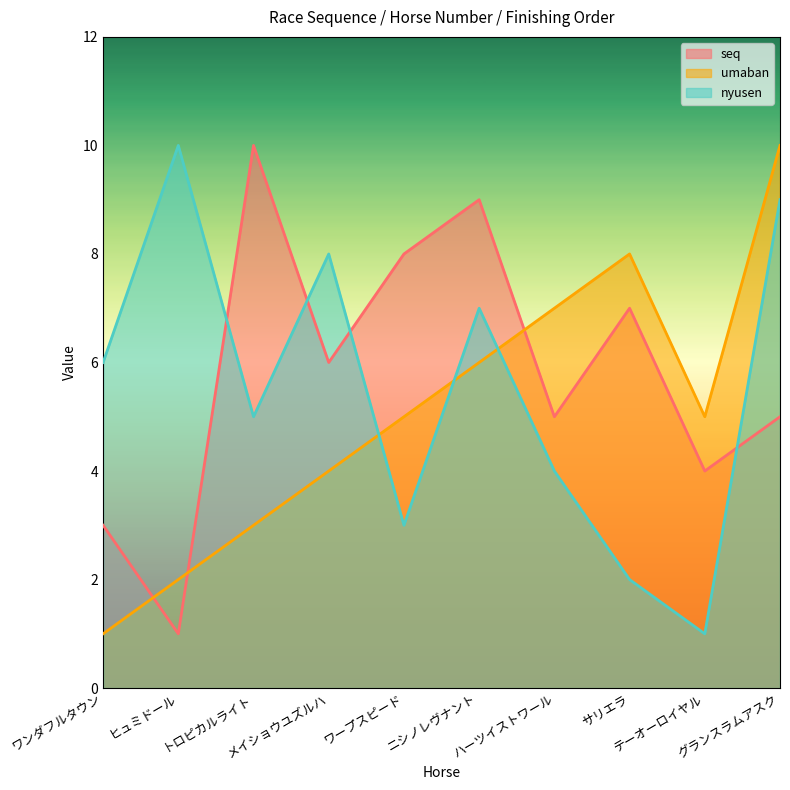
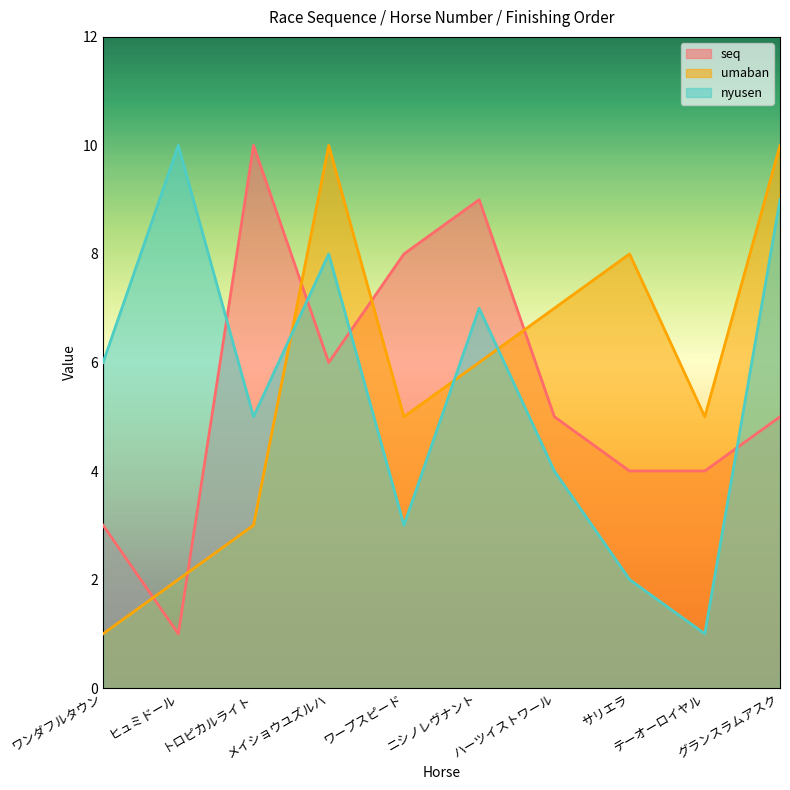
umaban, メイショウユズルハ: 4 -> 10
seq, サリエラ: 7 -> 4
